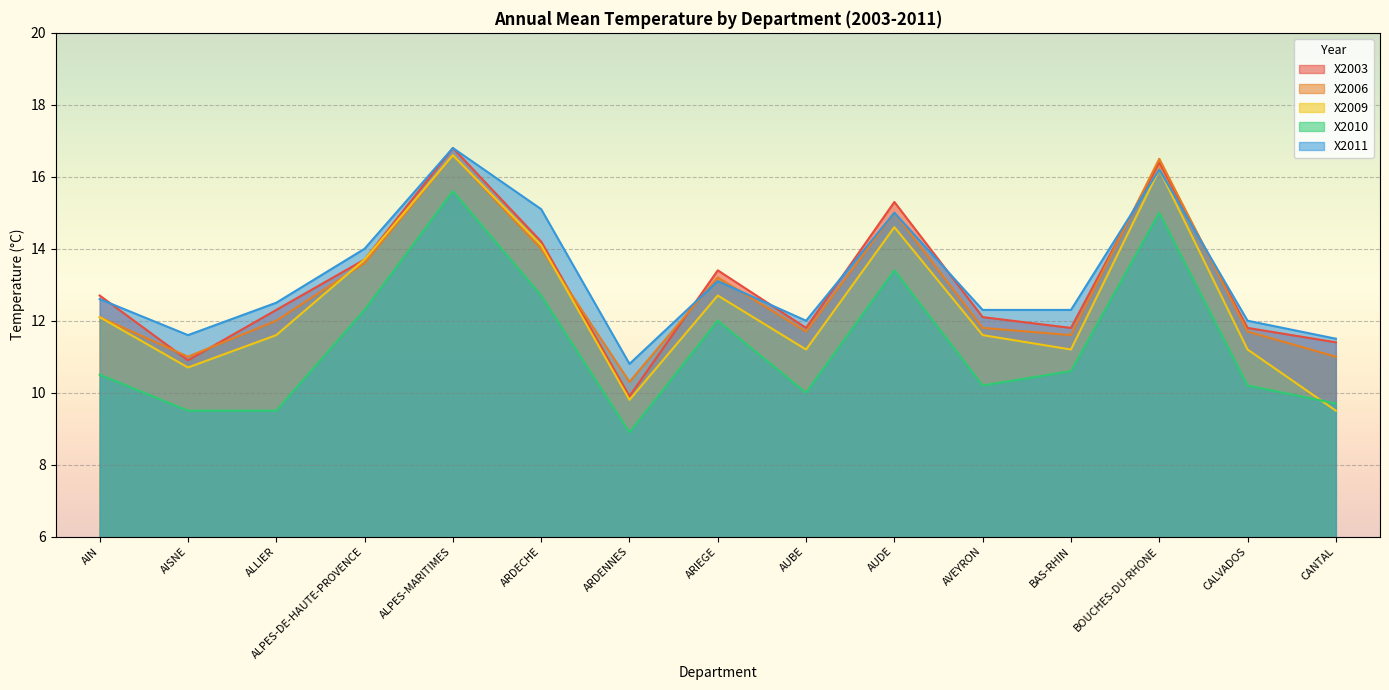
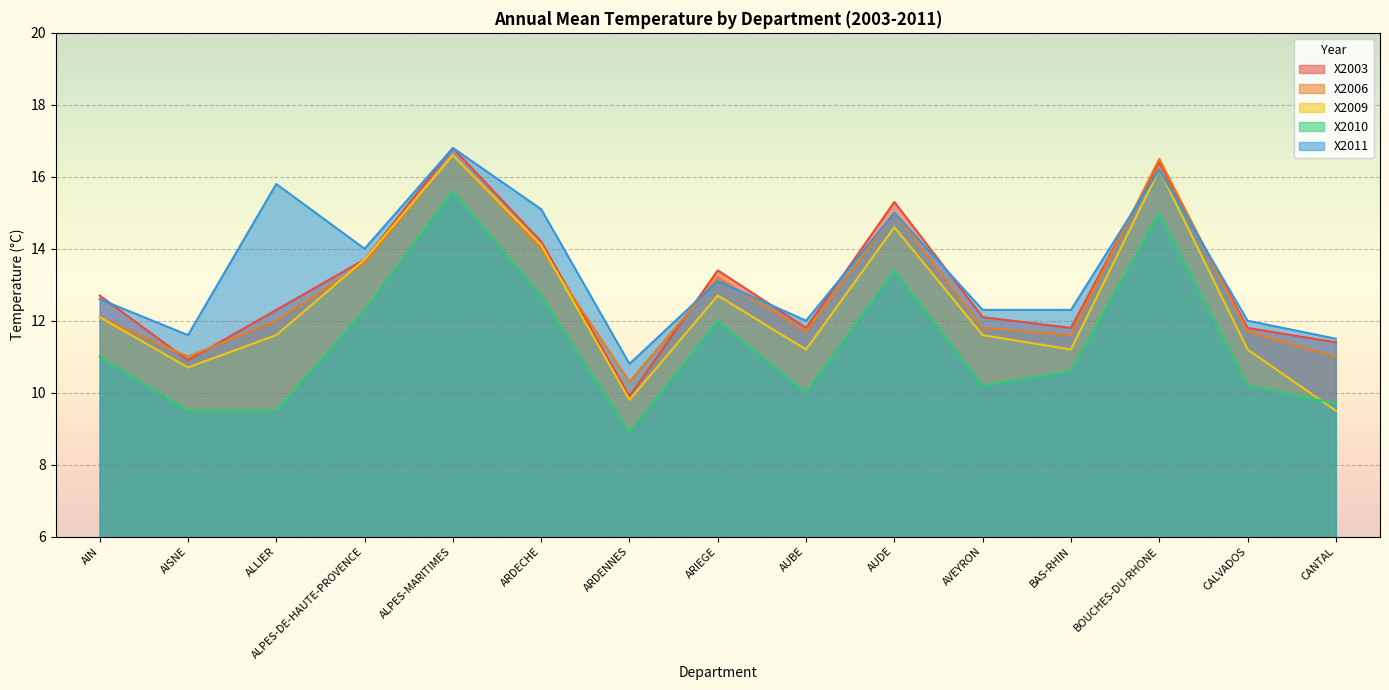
X2010, AIN: 10.5 -> 11.0
X2011, ALLIER: 12.5 -> 15.8
